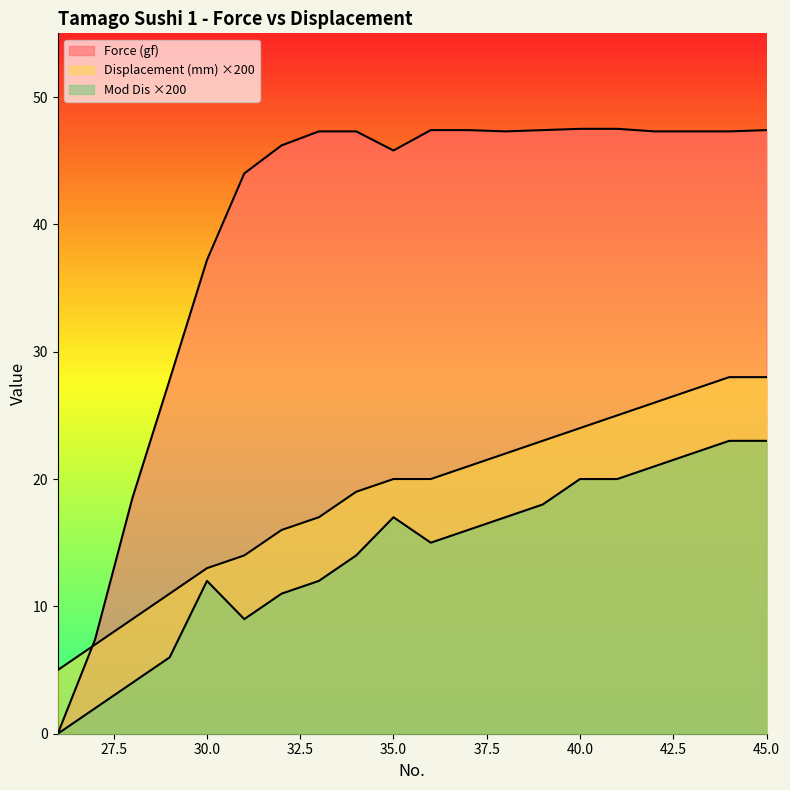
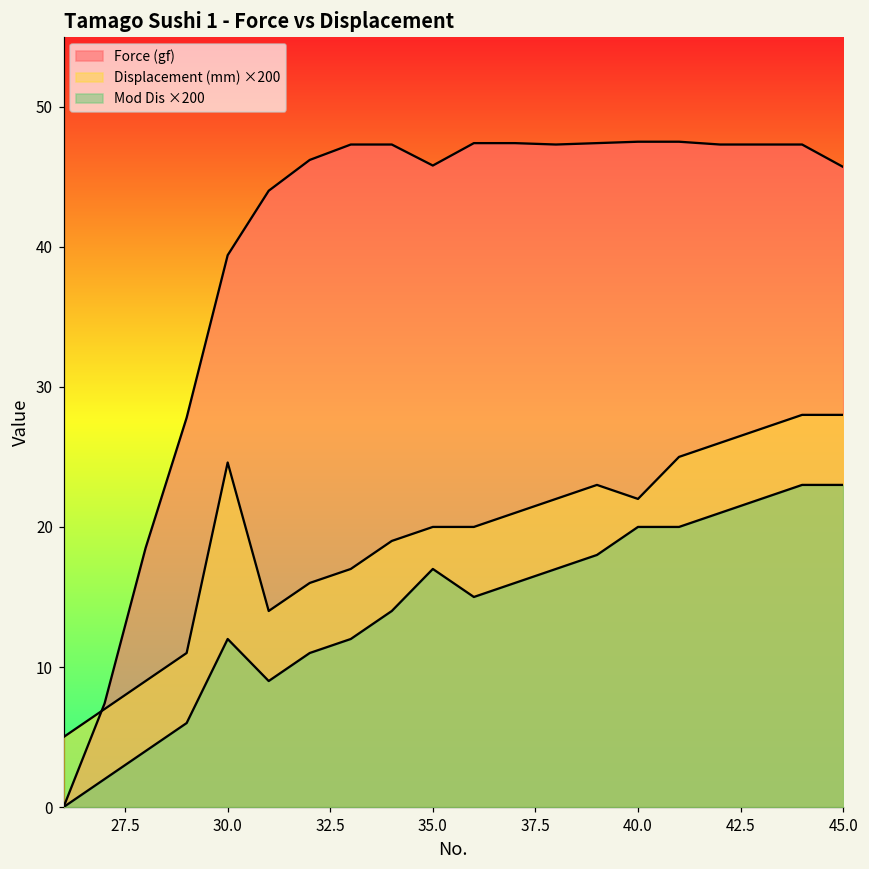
Force (gf), 30.0: 37.2 -> 39.4
Displacement (mm) ×200, 30.0: 13.0 -> 24.6
Displacement (mm) ×200, 40.0: 24.0 -> 22.0
Force (gf), 45.0: 47.4 -> 45.7
